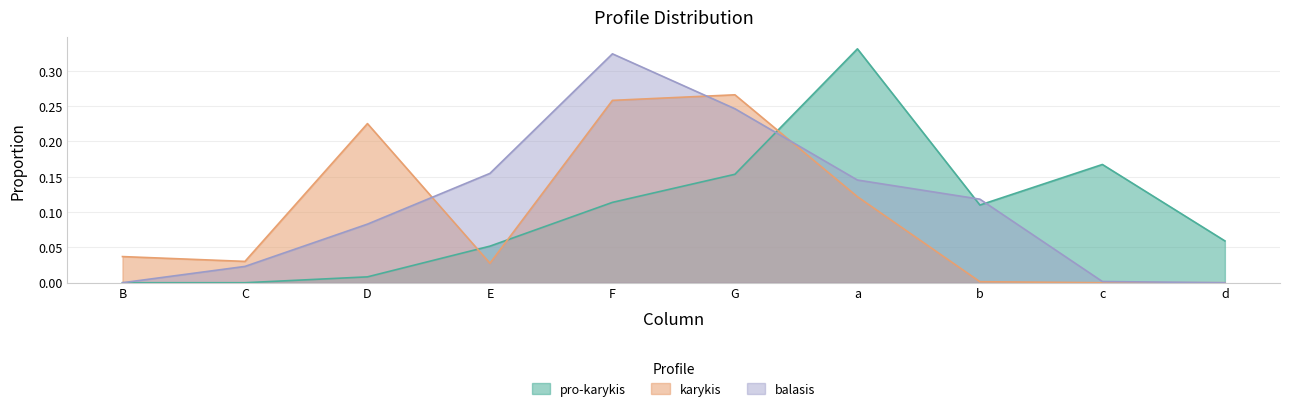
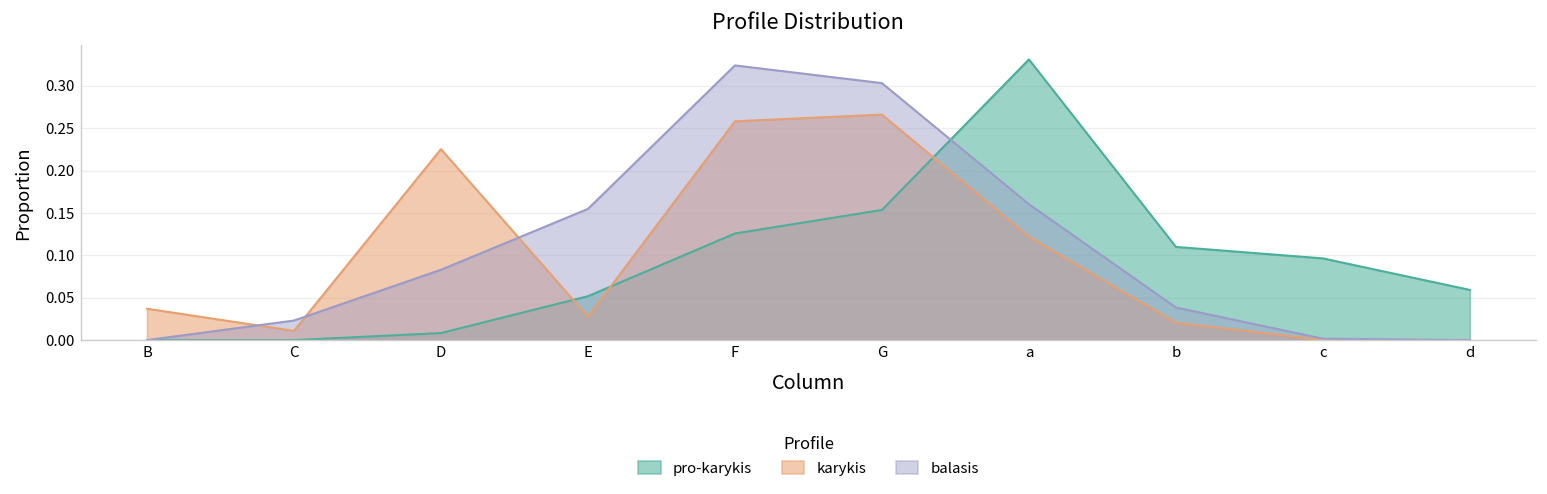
karykis, C: 0.03 -> 0.01
pro-karykis, F: 0.11 -> 0.13
balasis, G: 0.25 -> 0.30
balasis, a: 0.15 -> 0.16
karykis, b: 0.00 -> 0.02
balasis, b: 0.12 -> 0.04
pro-karykis, c: 0.17 -> 0.10
